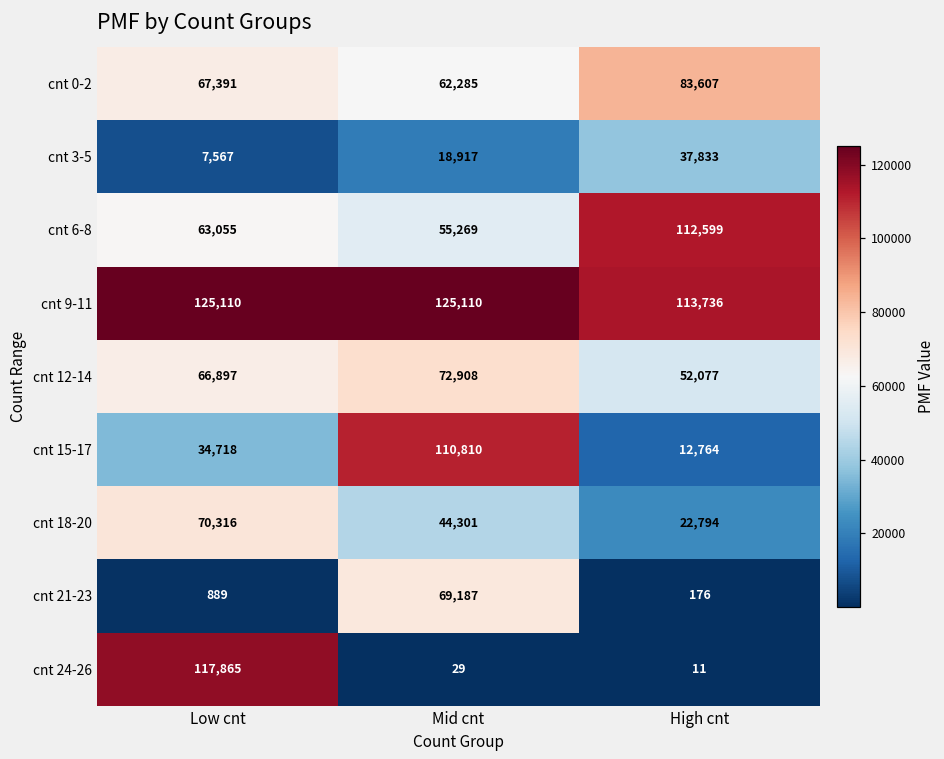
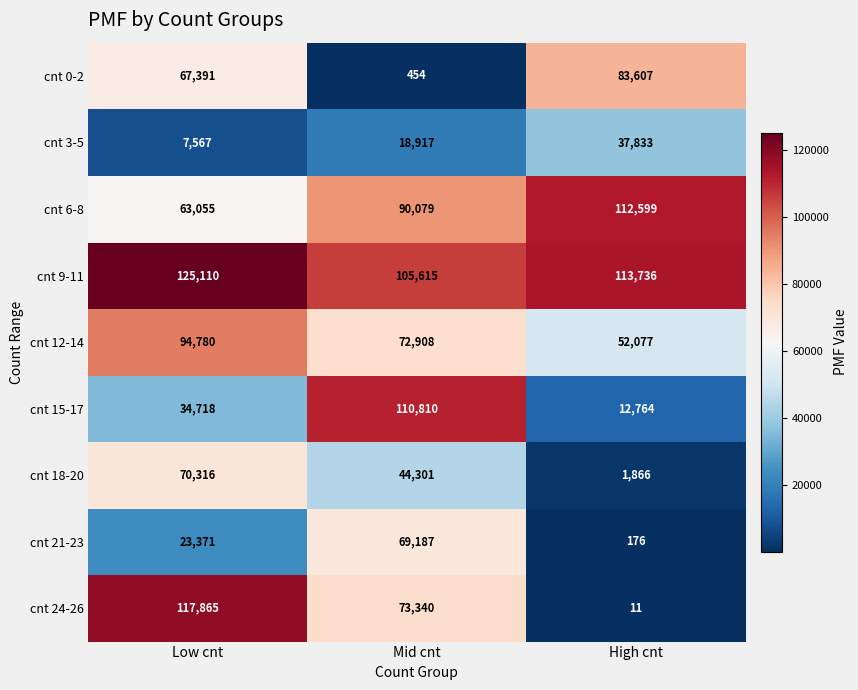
cnt 0-2, Mid cnt: 62,285 -> 454
cnt 6-8, Mid cnt: 55,269 -> 90,079
cnt 9-11, Mid cnt: 125,110 -> 105,615
cnt 12-14, Low cnt: 66,897 -> 94,780
cnt 18-20, High cnt: 22,794 -> 1,866
cnt 21-23, Low cnt: 889 -> 23,371
cnt 24-26, Mid cnt: 29 -> 73,340
